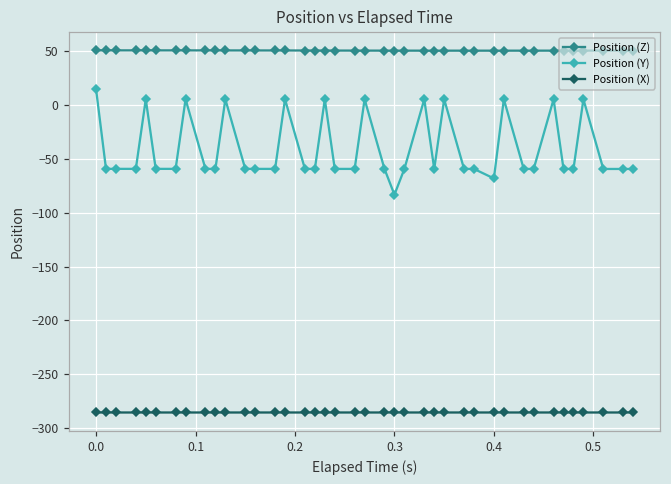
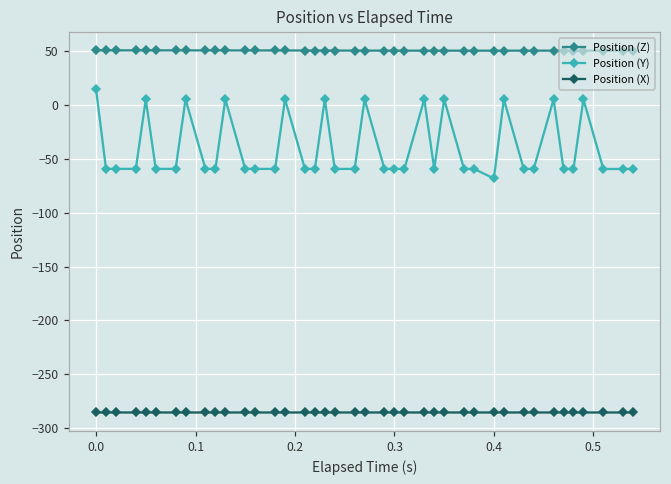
Position (Y), 0.3: -80 -> -60
